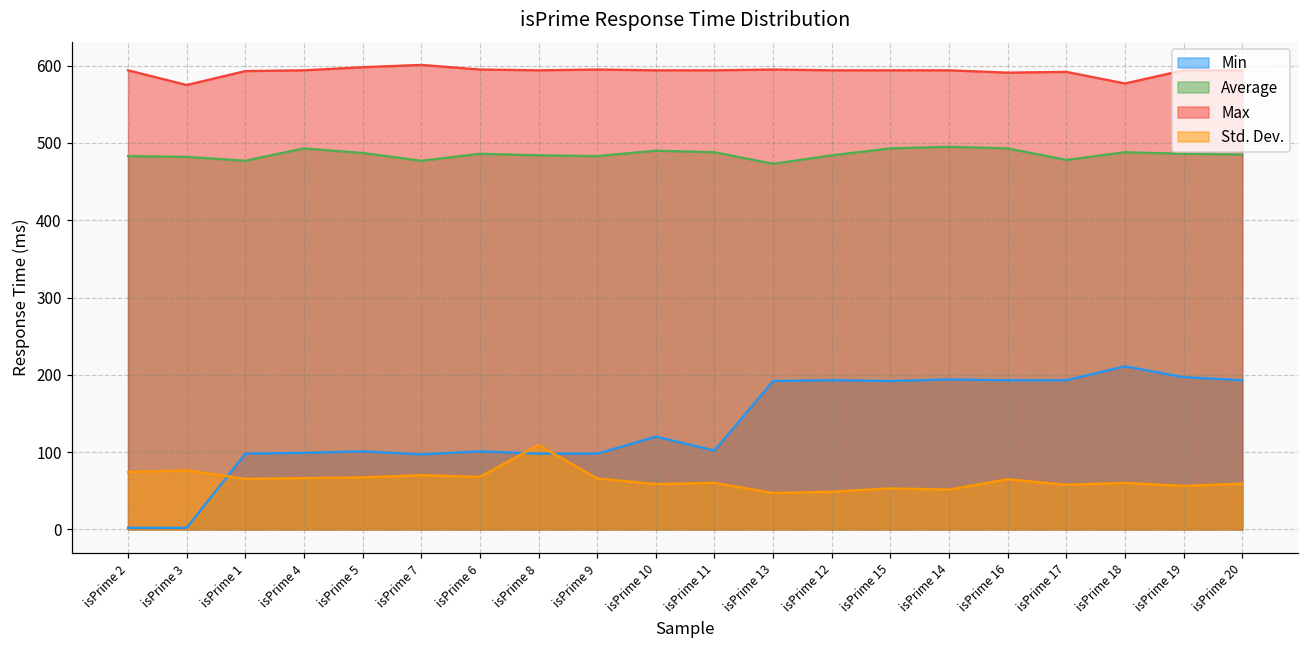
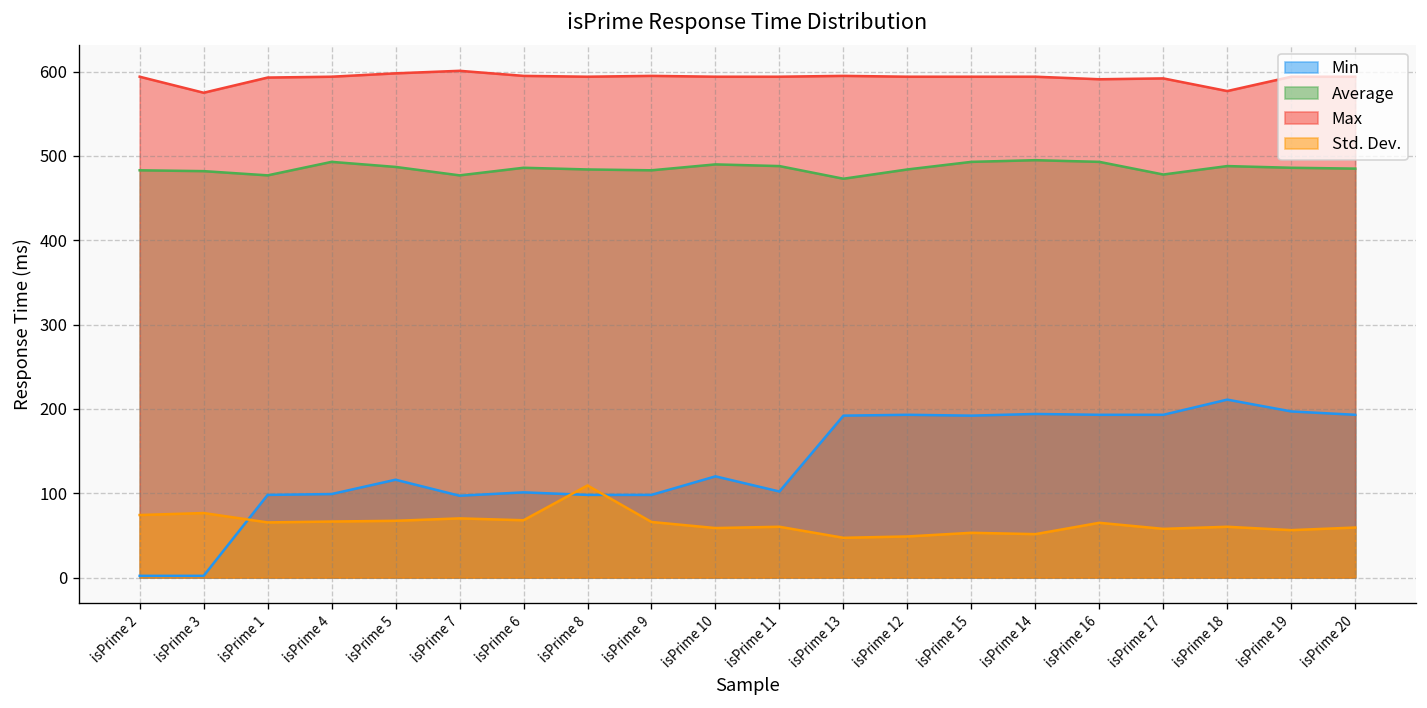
Min, isPrime 5: 100 -> 120
